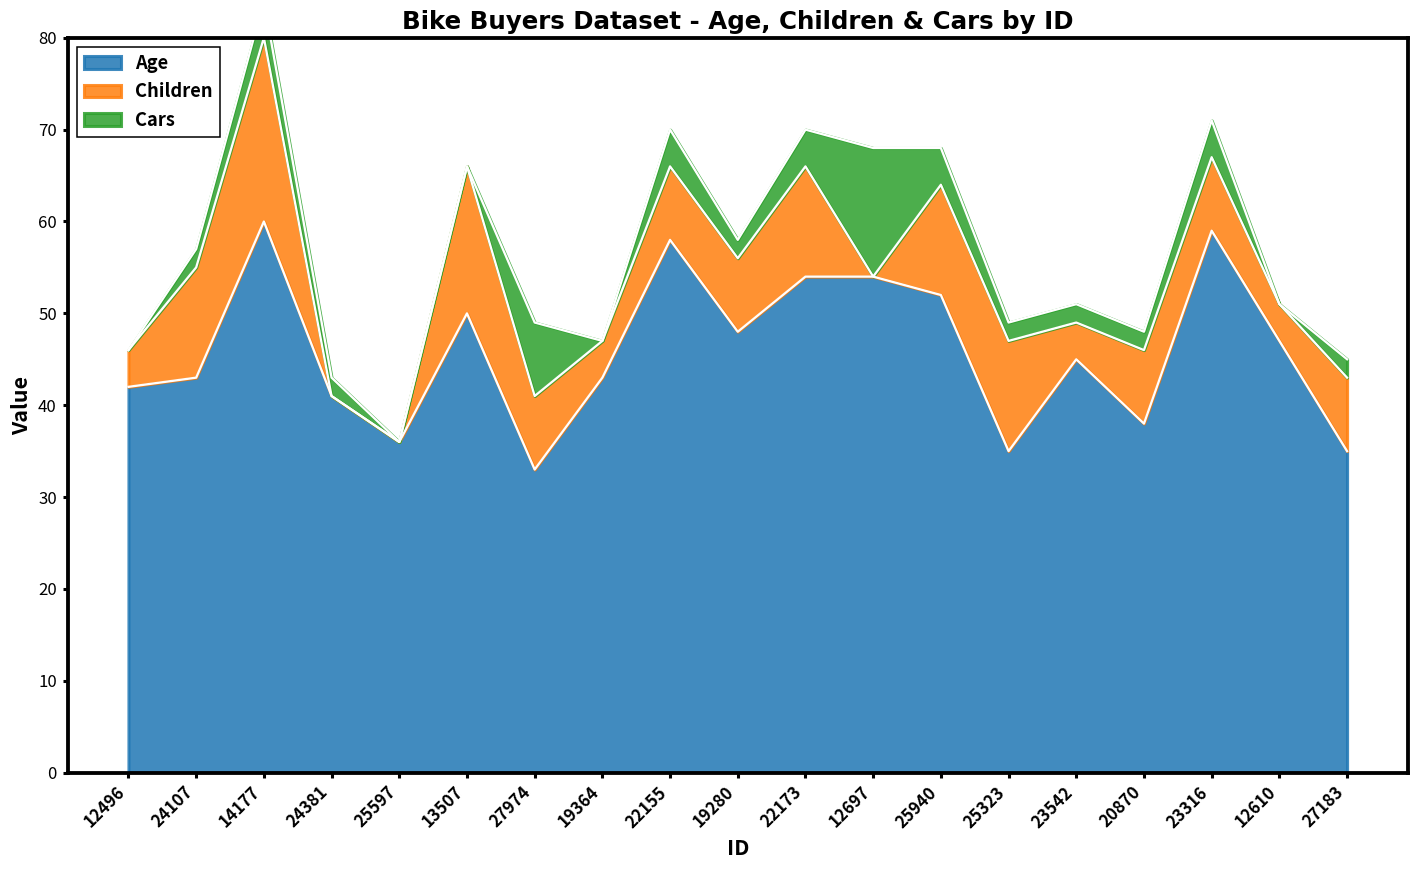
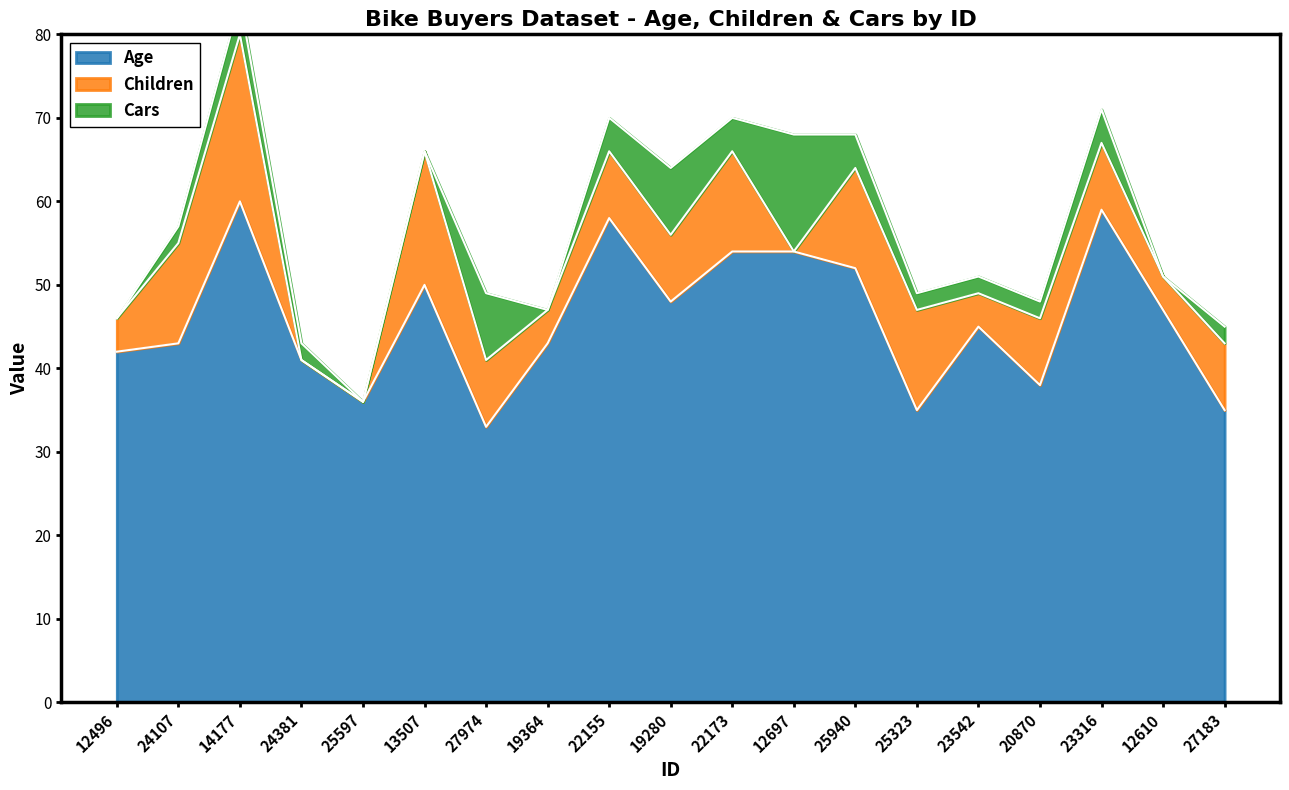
Cars, 19280: 2 -> 8
